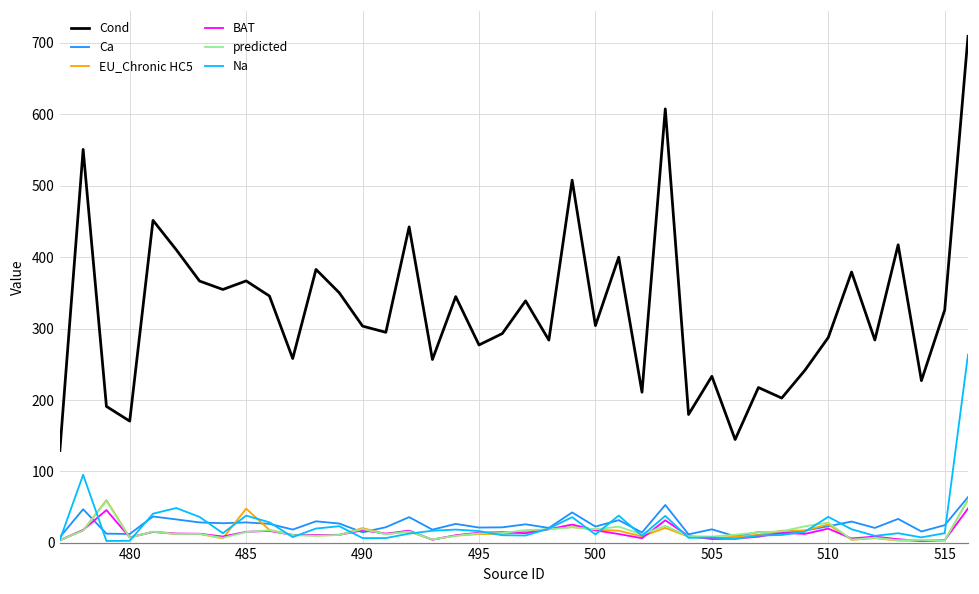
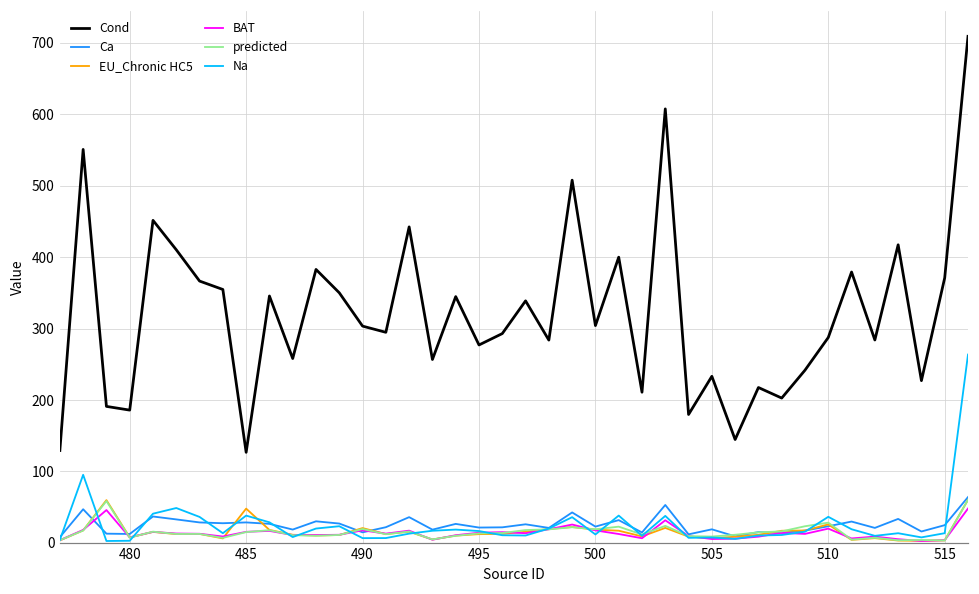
Cond, 480: 170 -> 190
Cond, 485: 370 -> 130
Cond, 515: 330 -> 370
